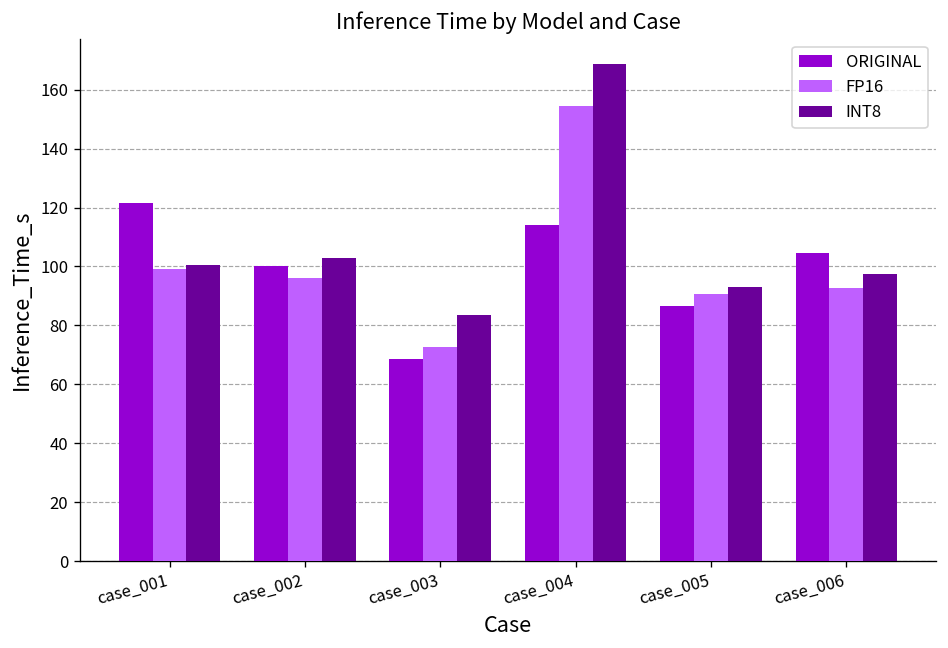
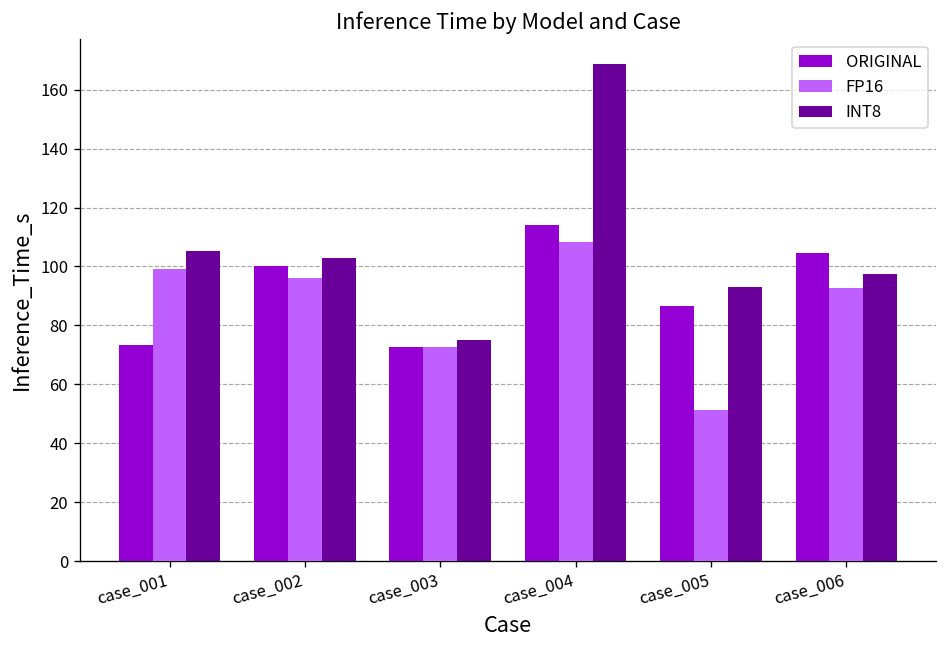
ORIGINAL, case_001: 122 -> 73
INT8, case_001: 100 -> 105
ORIGINAL, case_003: 68 -> 73
INT8, case_003: 83 -> 75
FP16, case_004: 154 -> 108
FP16, case_005: 91 -> 51
